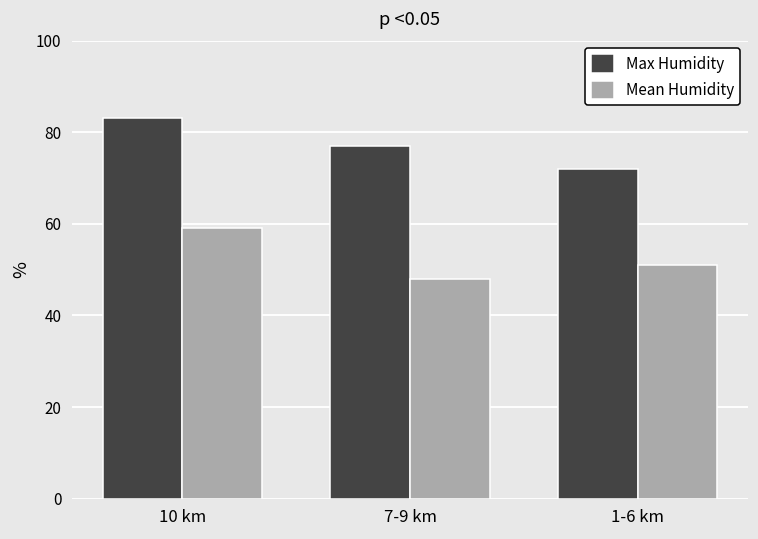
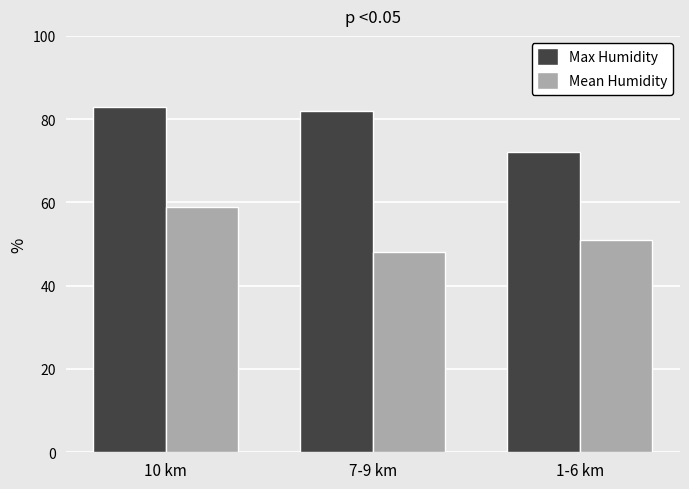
Max Humidity, 7-9 km: 77 -> 82
